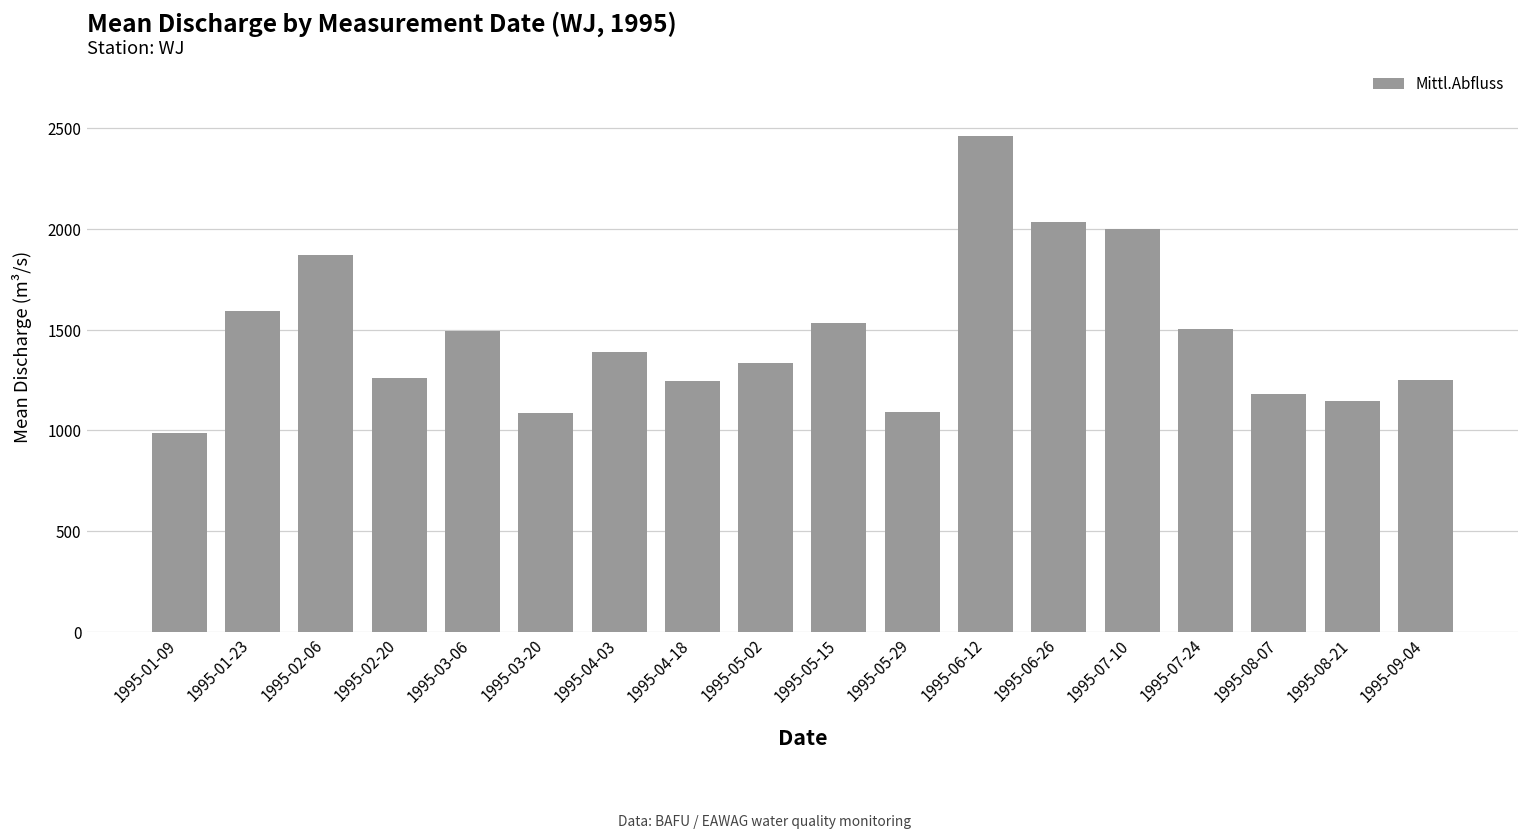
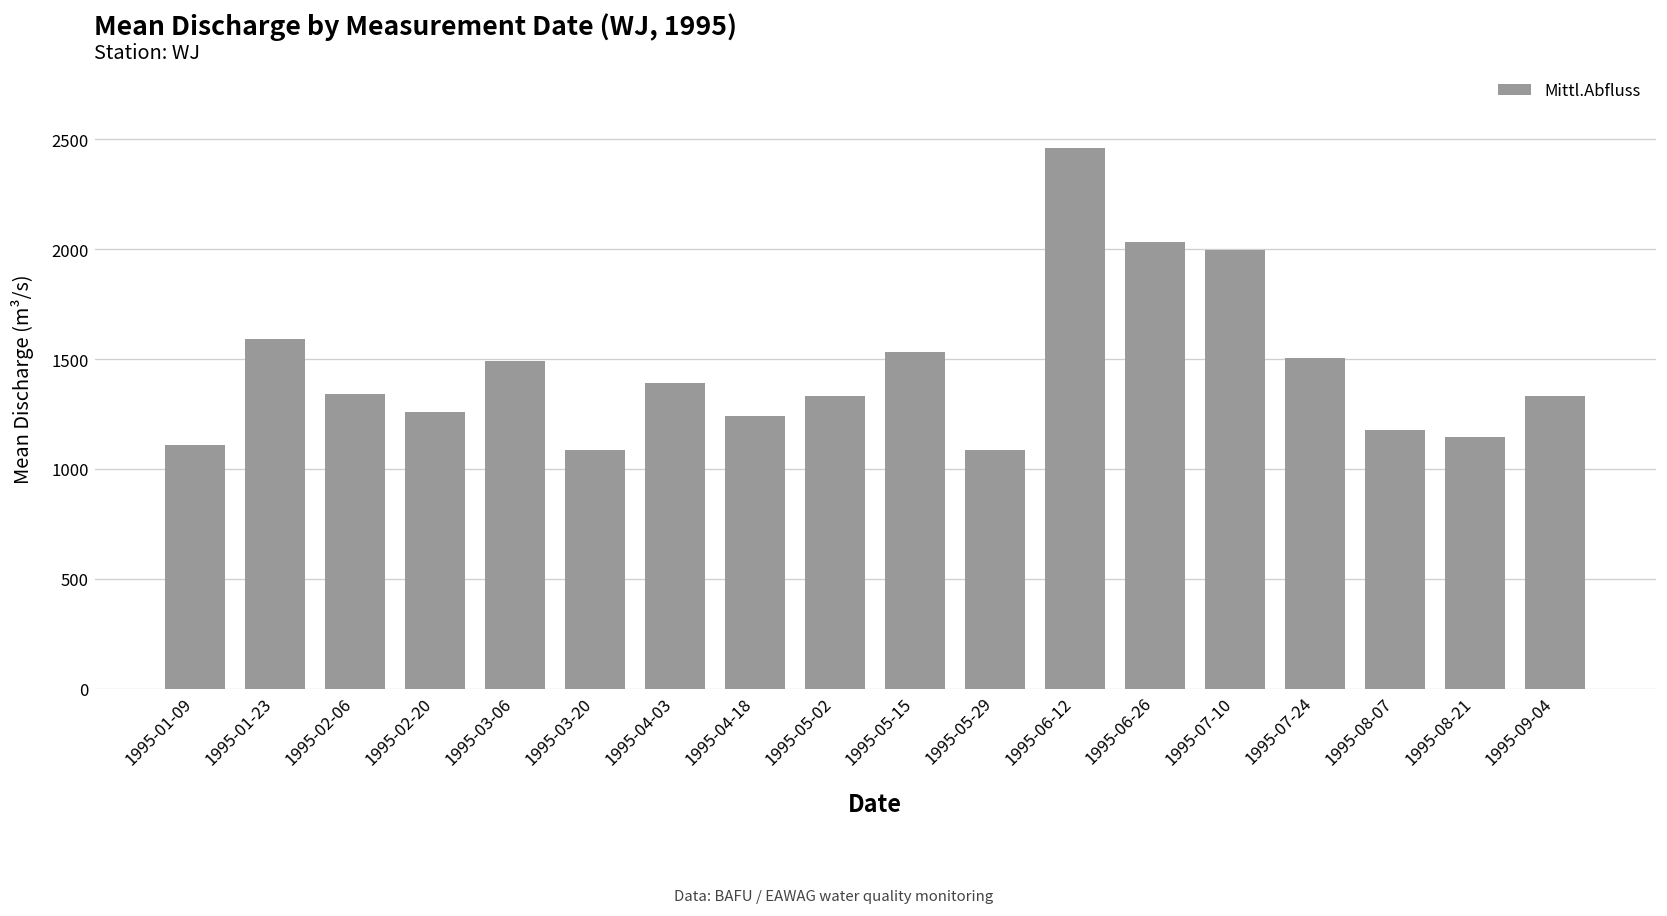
1995-01-09: 990 -> 1110
1995-02-06: 1870 -> 1340
1995-09-04: 1250 -> 1330
